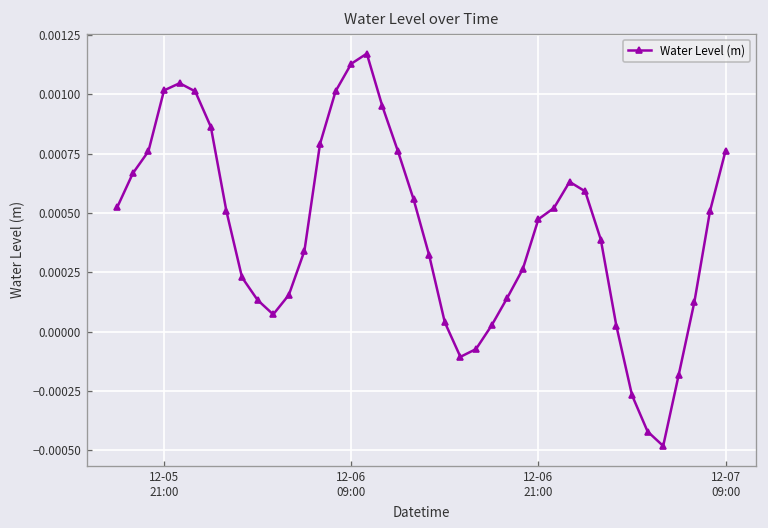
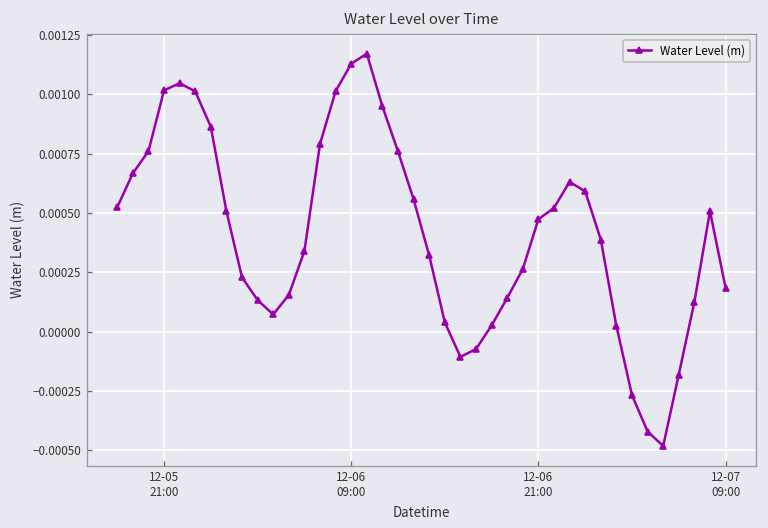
12-07 09:00: 0.00076 -> 0.00019
